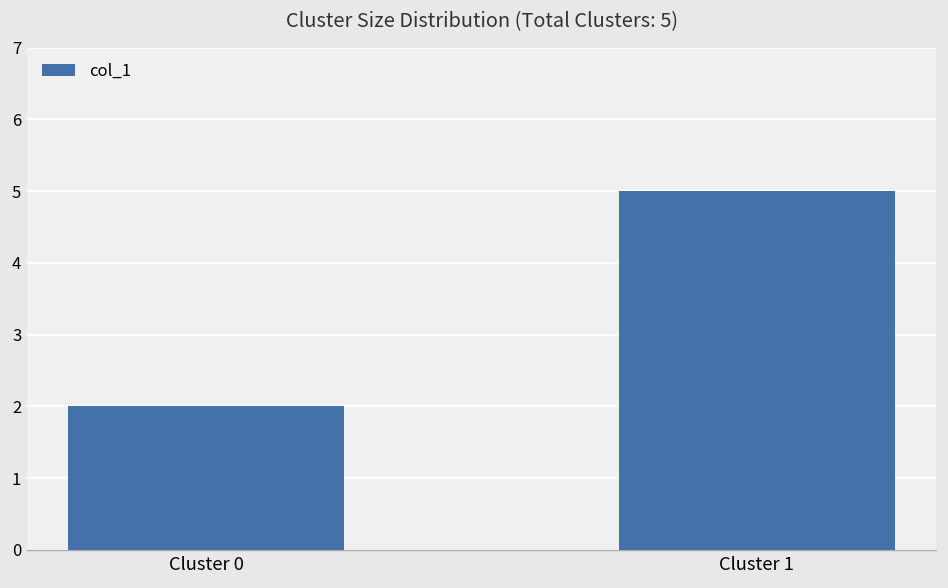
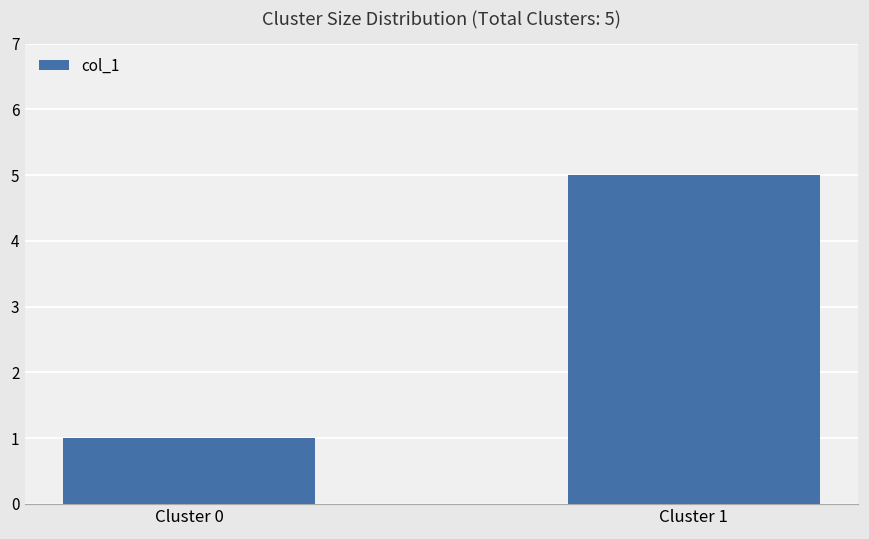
Cluster 0: 2 -> 1
